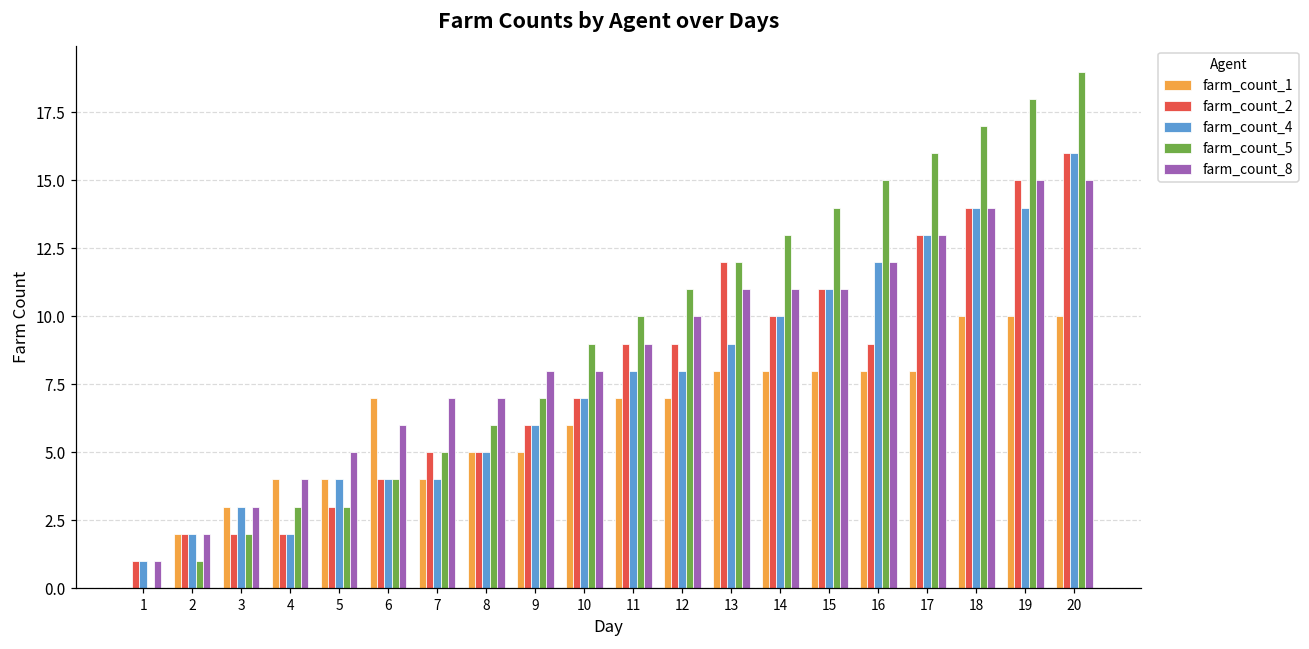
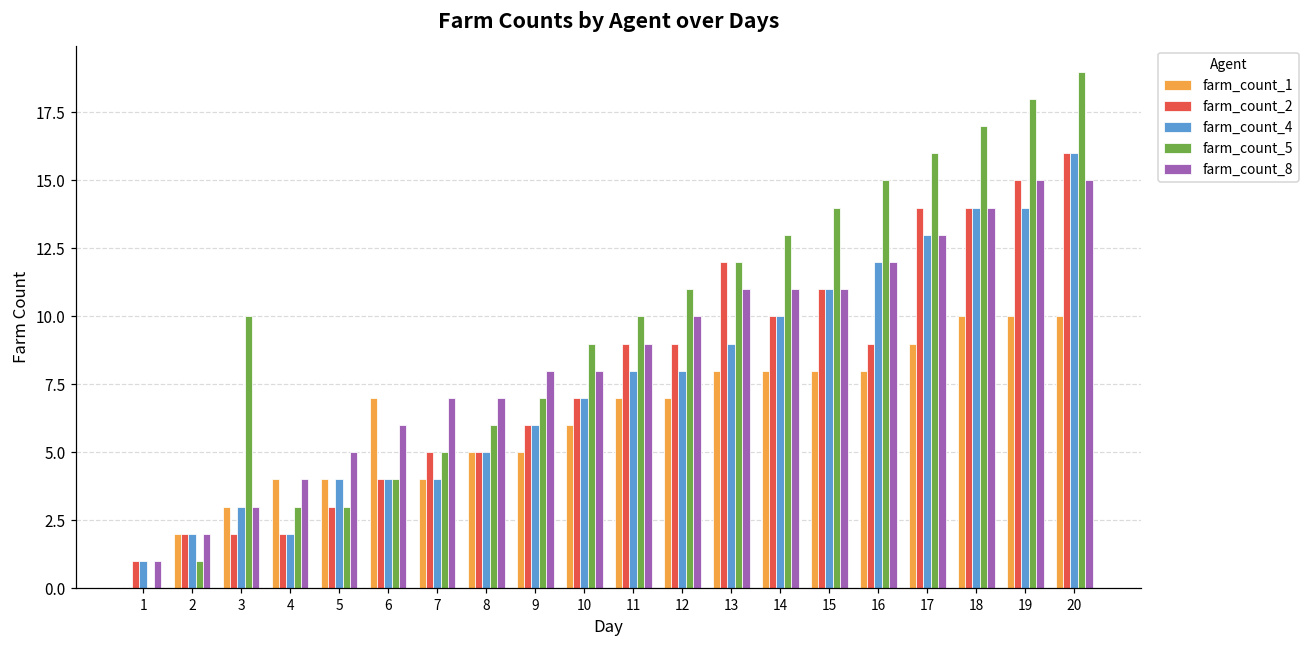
farm_count_5, 3: 2 -> 10
farm_count_1, 17: 8 -> 9
farm_count_2, 17: 13 -> 14
